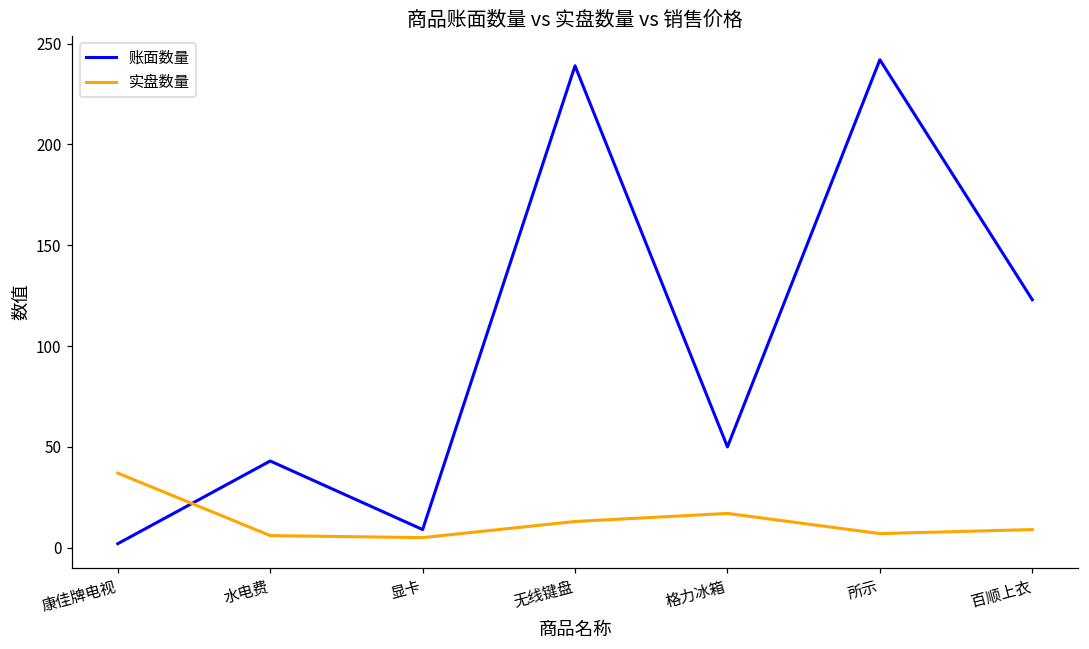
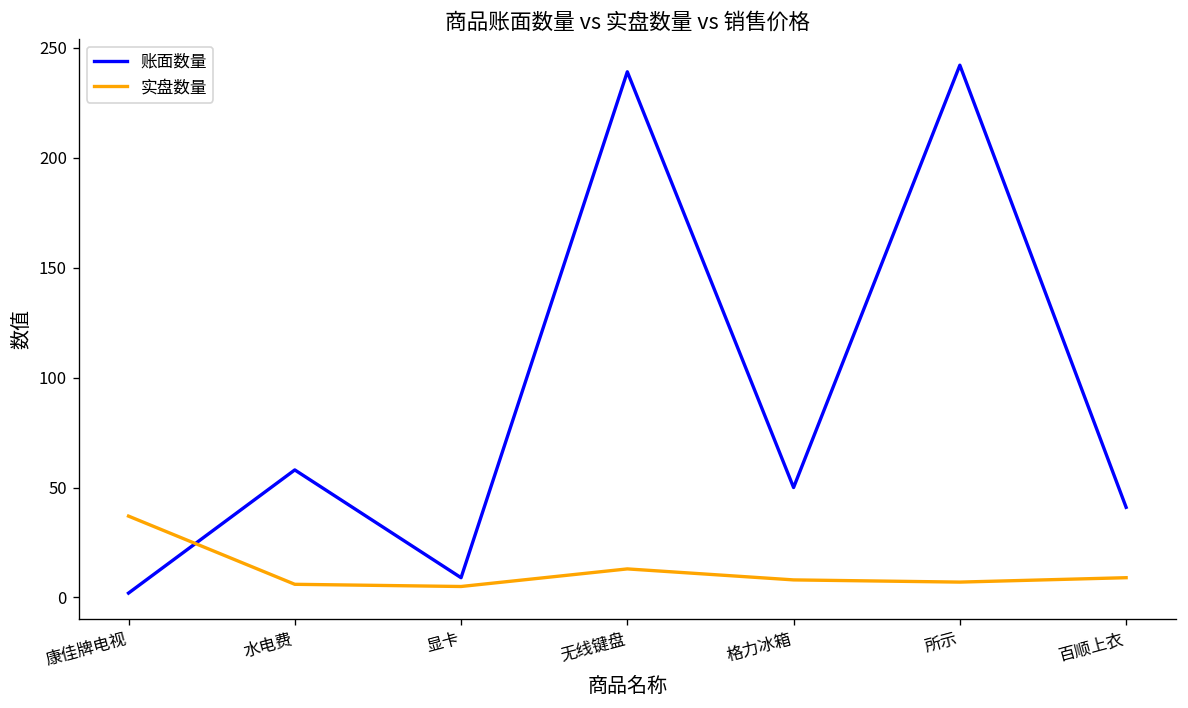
账面数量, 水电费: 43 -> 58
实盘数量, 格力冰箱: 17 -> 8
账面数量, 百顺上衣: 123 -> 41
